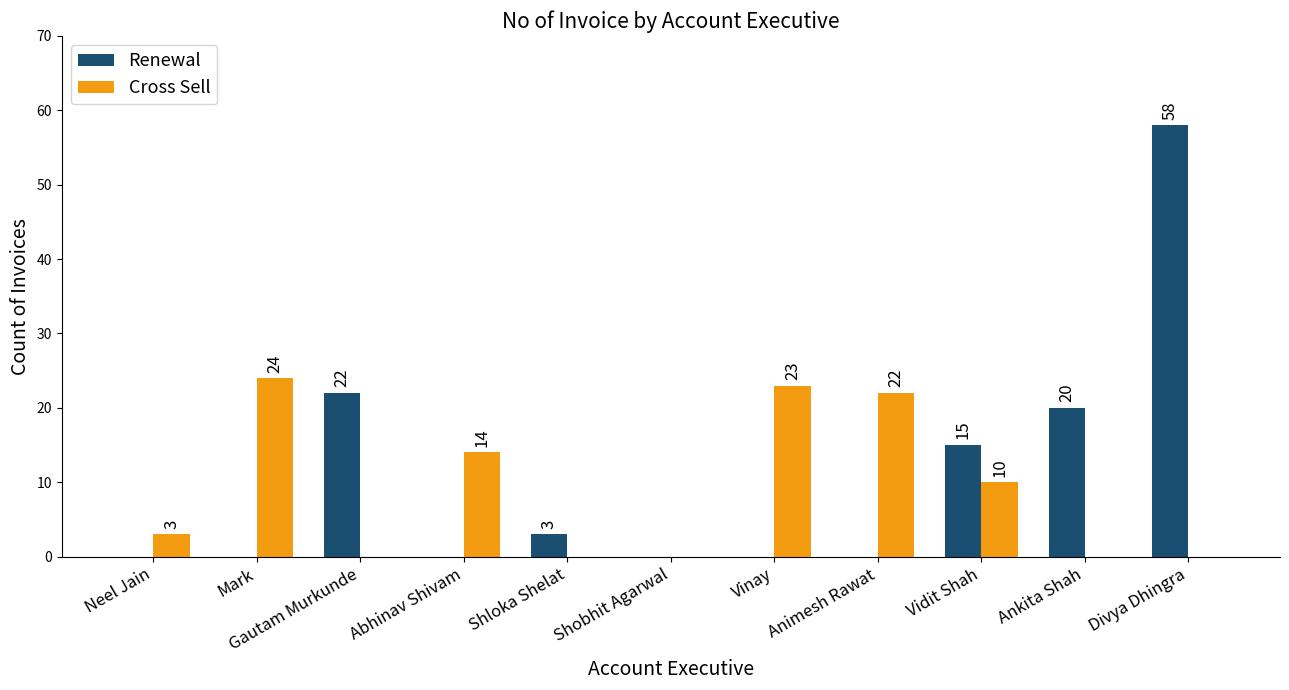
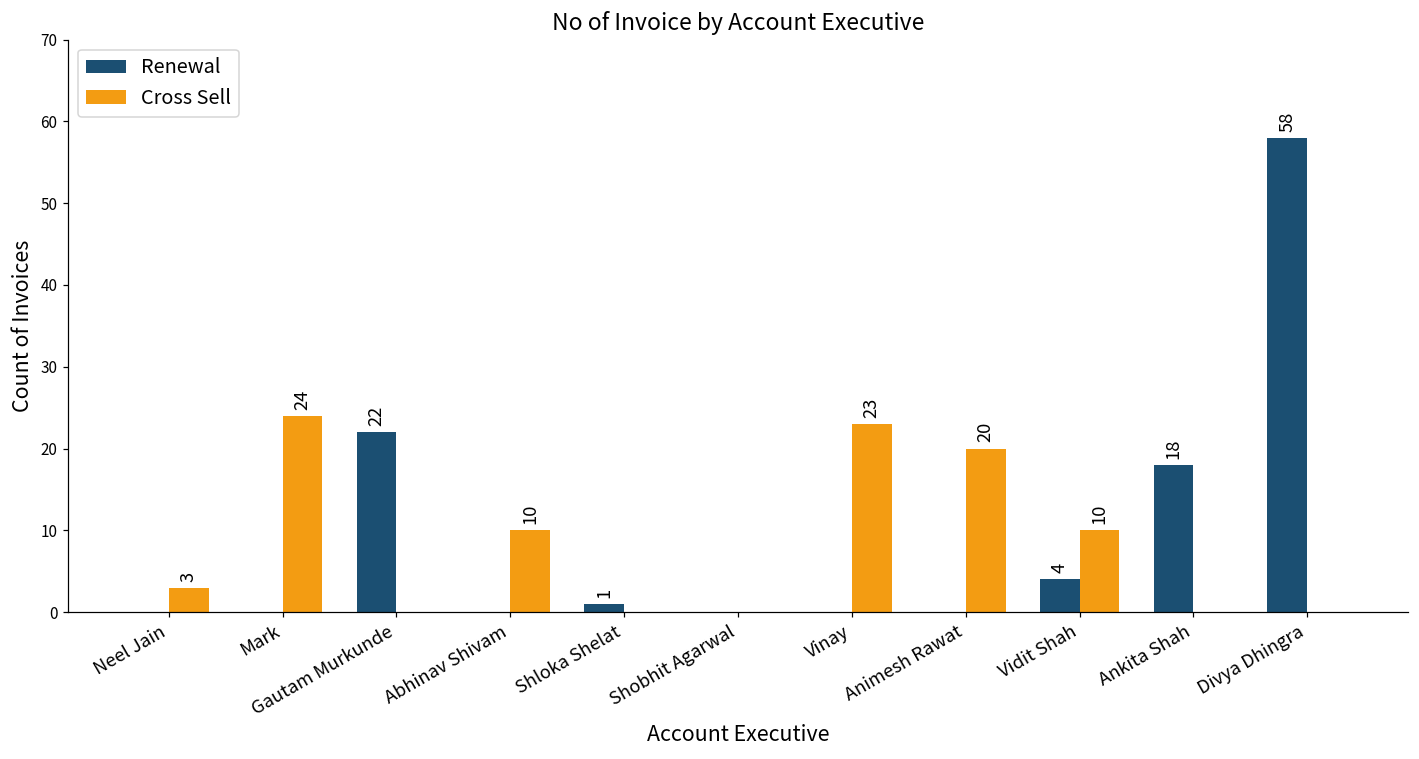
Cross Sell, Abhinav Shivam: 14 -> 10
Renewal, Shloka Shelat: 3 -> 1
Cross Sell, Animesh Rawat: 22 -> 20
Renewal, Vidit Shah: 15 -> 4
Renewal, Ankita Shah: 20 -> 18
